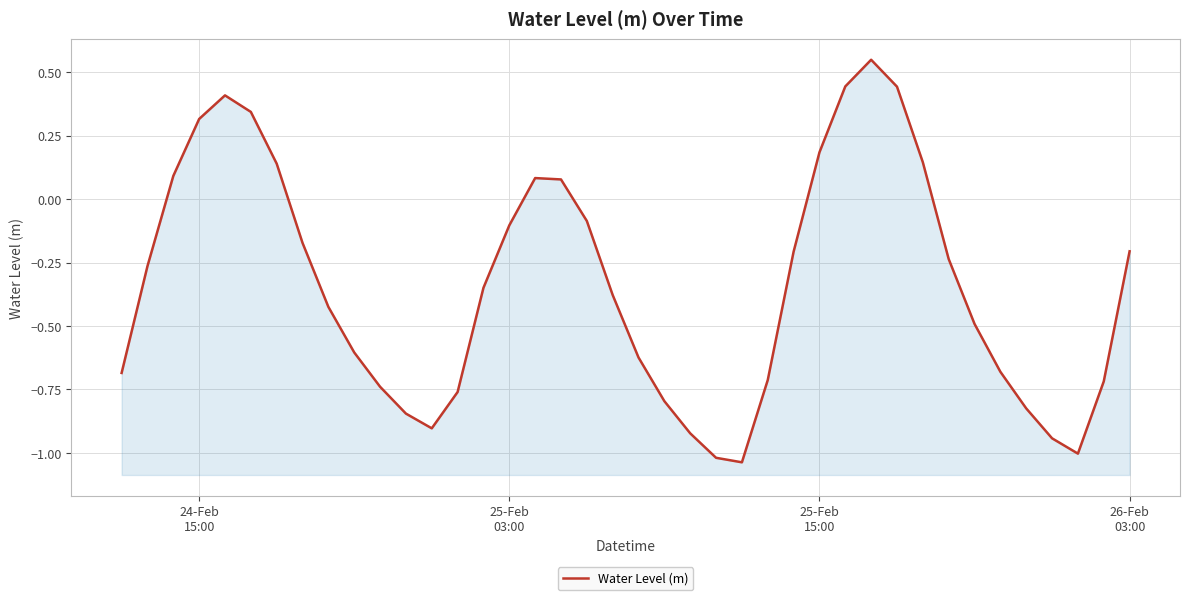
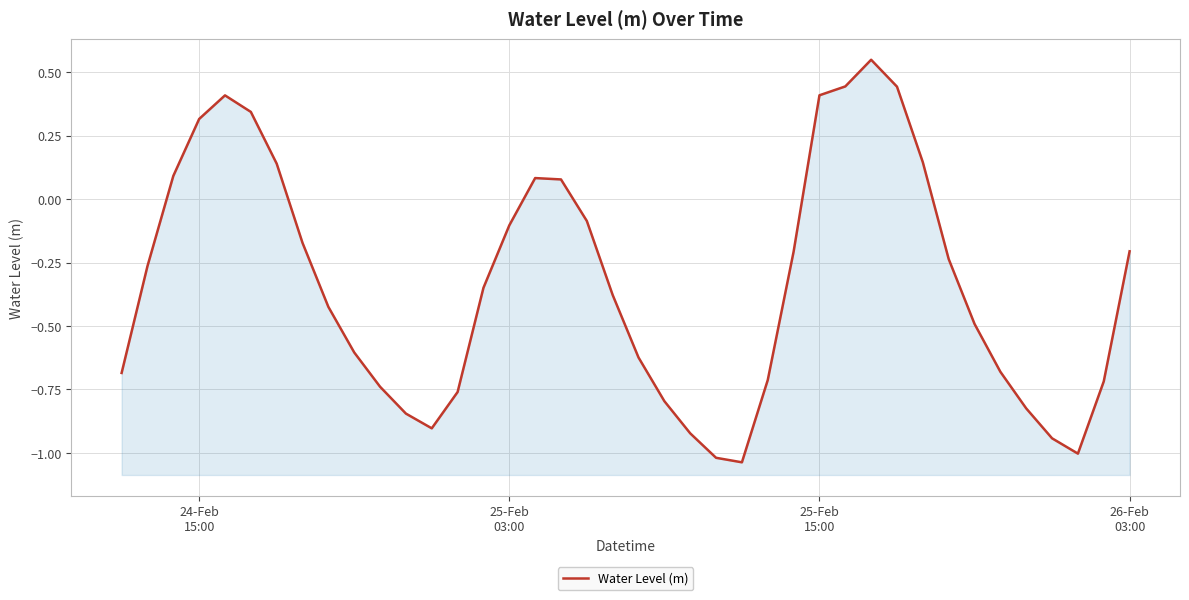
25-Feb 15:00: 0.18 -> 0.41
